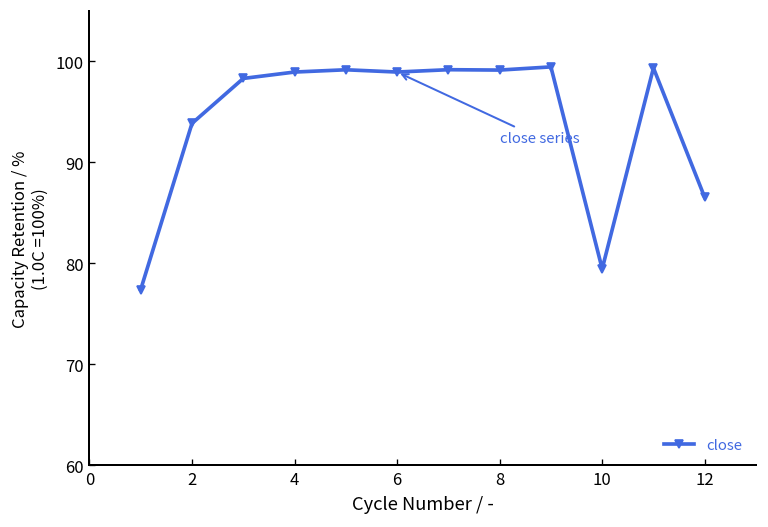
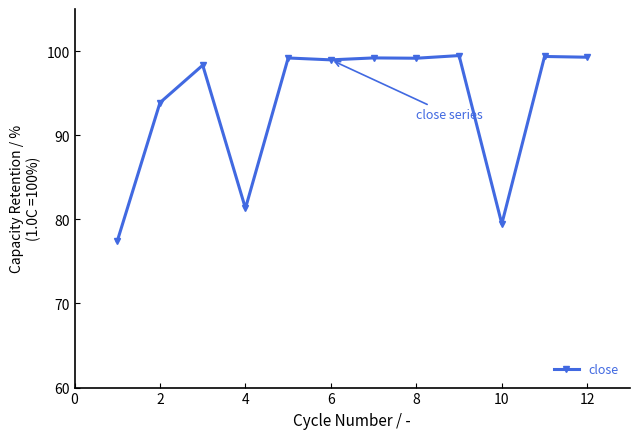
4: 99 -> 81
12: 87 -> 99
